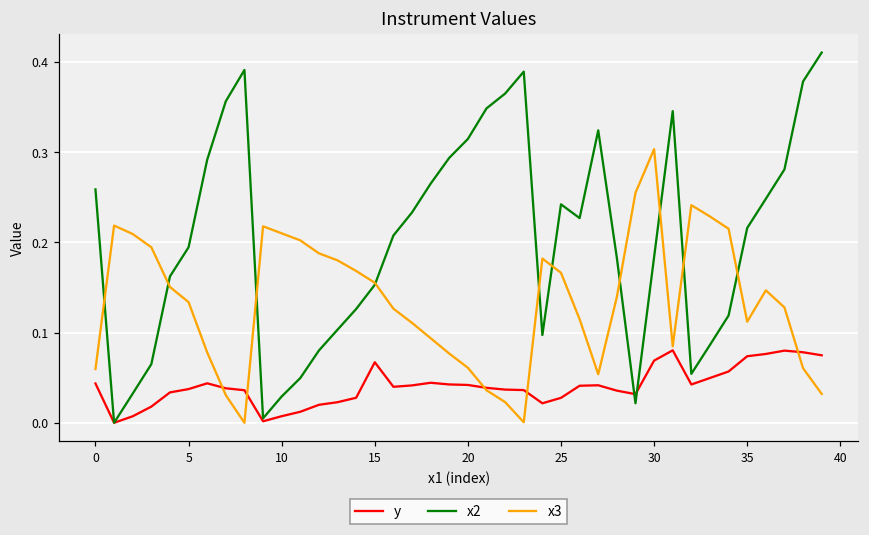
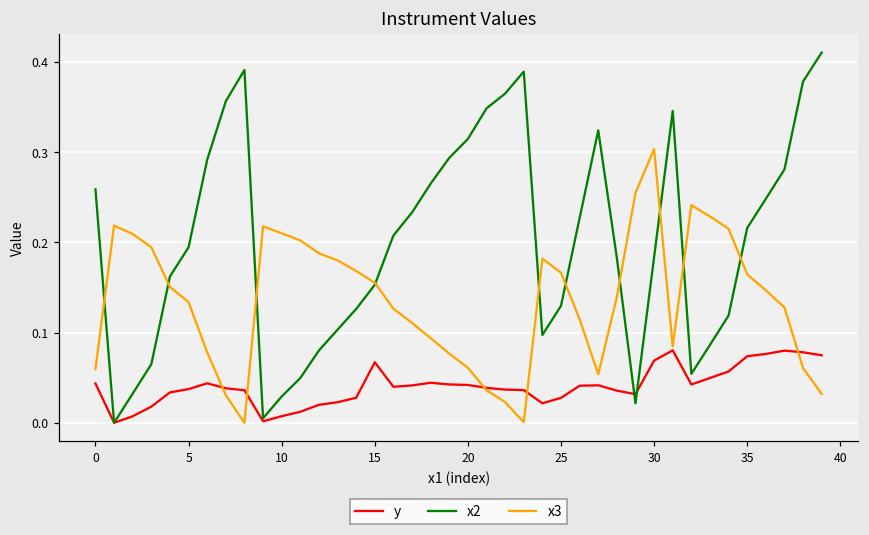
x2, 25: 0.24 -> 0.13
x3, 35: 0.11 -> 0.16
